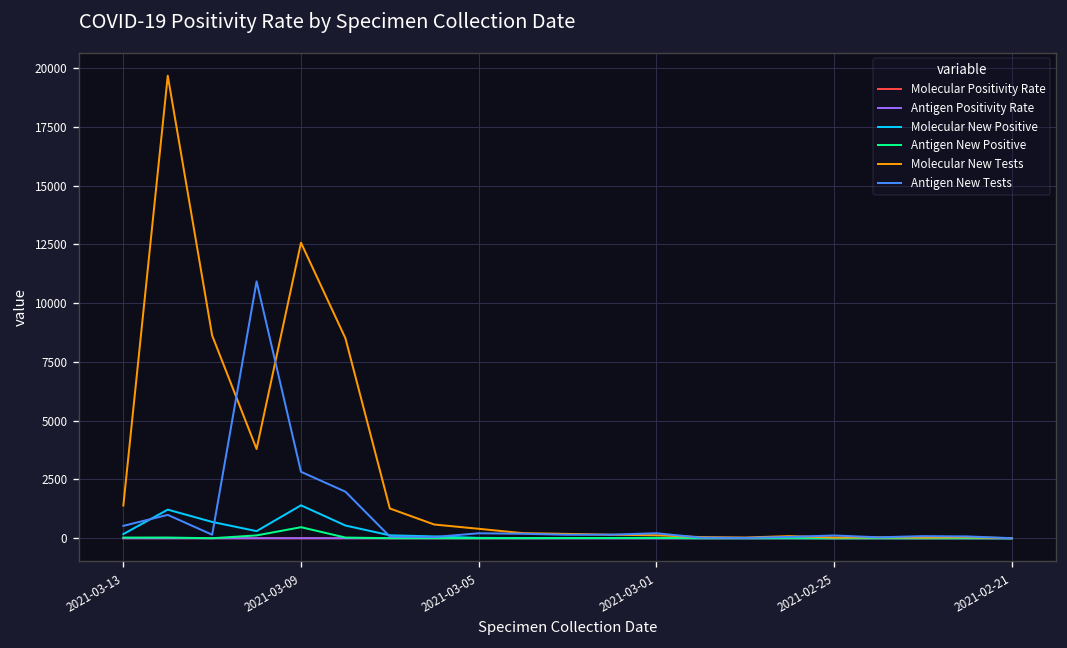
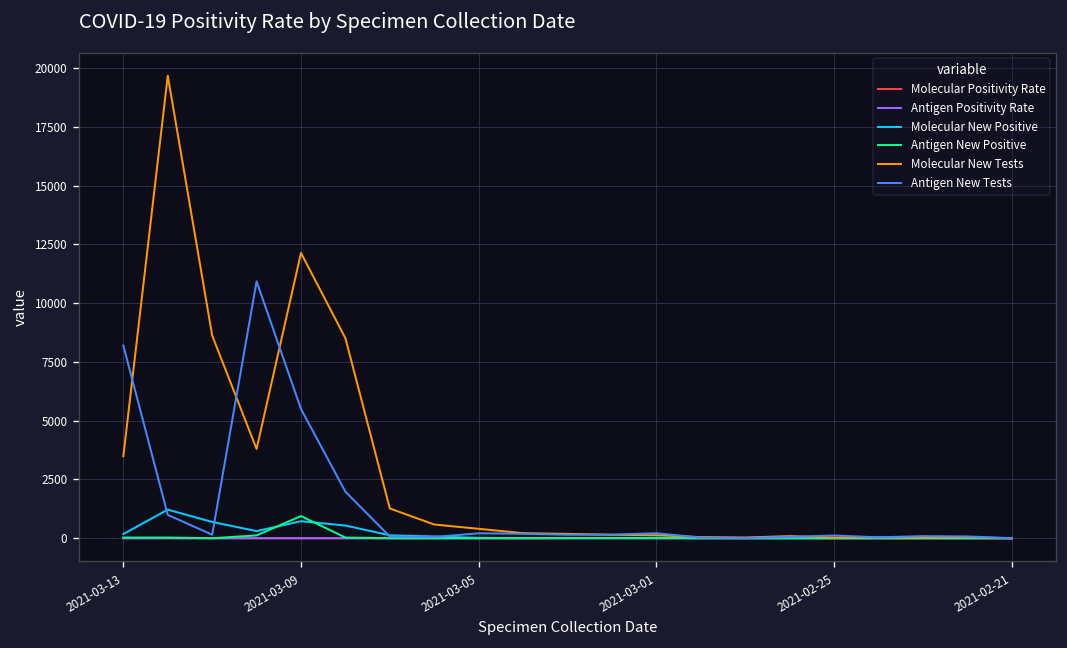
Molecular New Tests, 2021-03-13: 1400 -> 3500
Antigen New Tests, 2021-03-13: 500 -> 8200
Molecular New Positive, 2021-03-09: 1400 -> 700
Antigen New Positive, 2021-03-09: 500 -> 900
Molecular New Tests, 2021-03-09: 12600 -> 12100
Antigen New Tests, 2021-03-09: 2800 -> 5500
